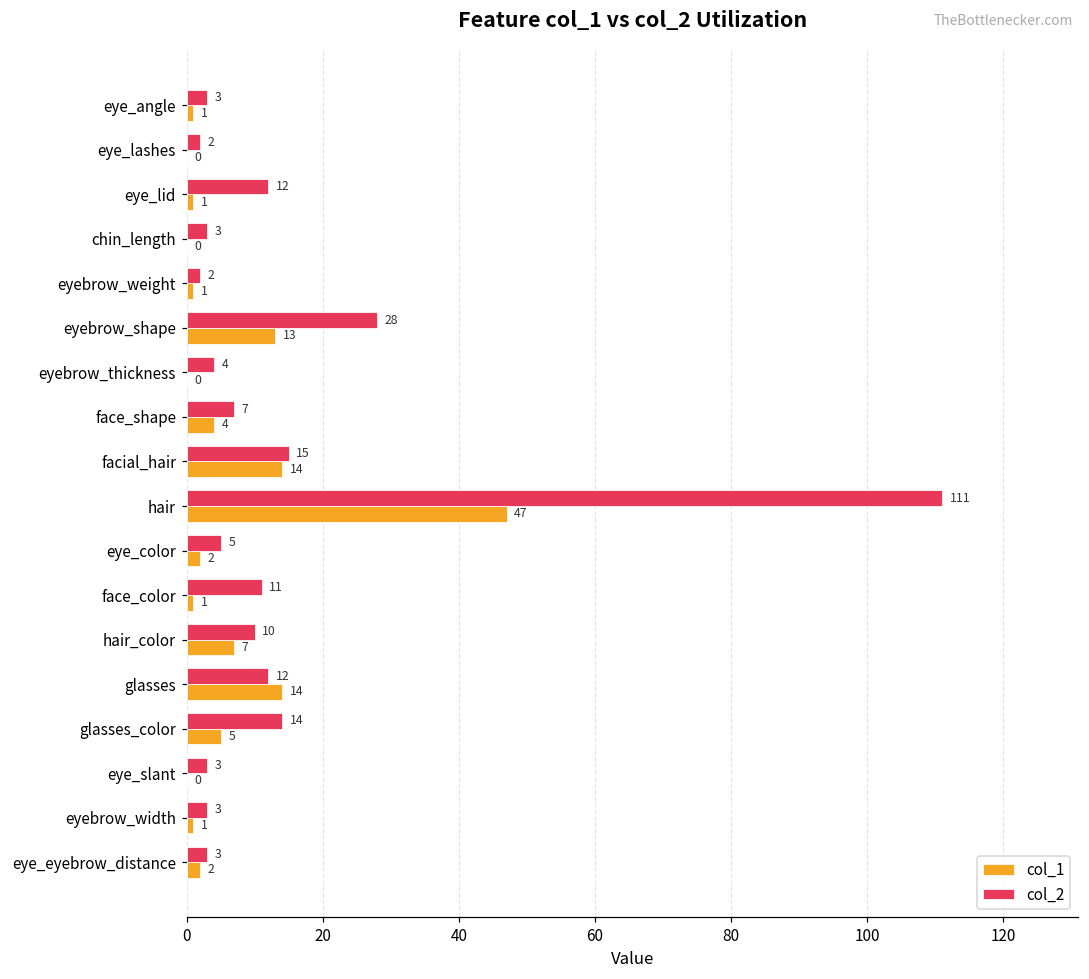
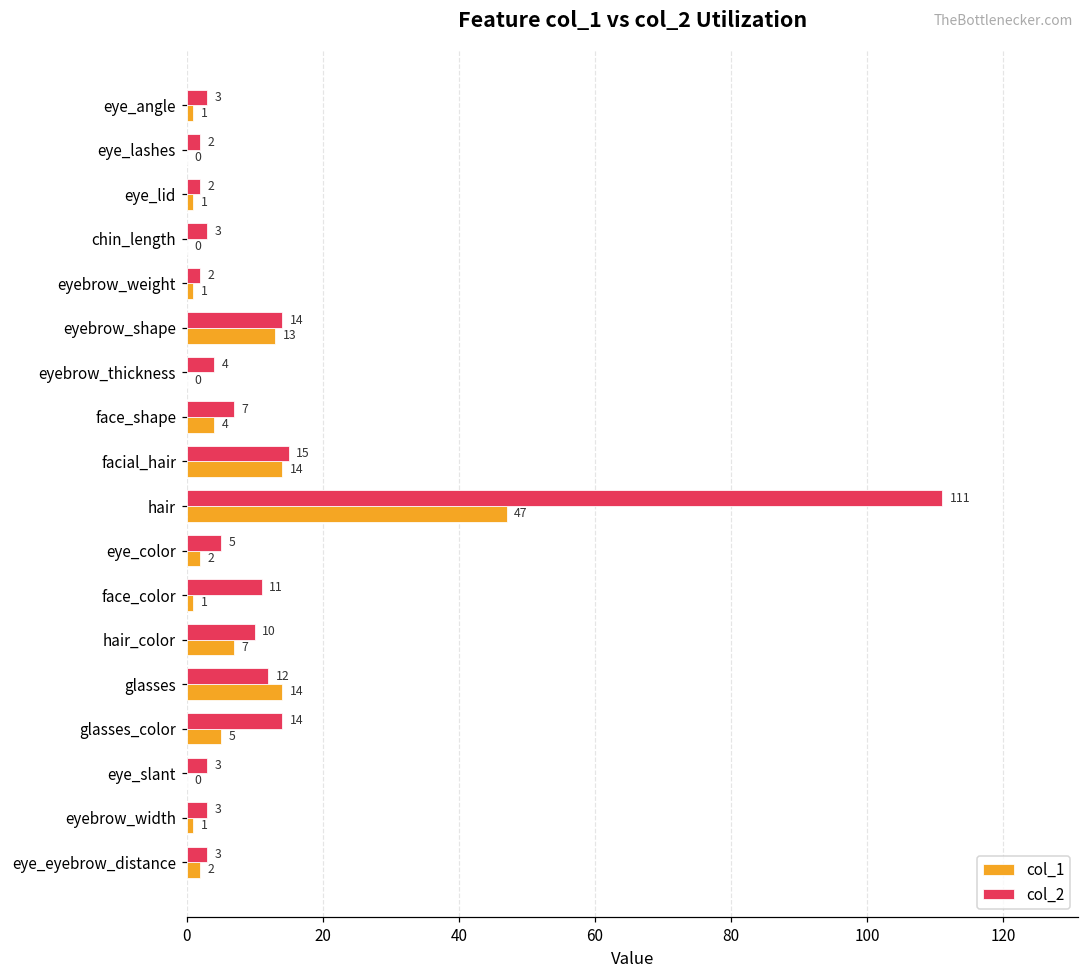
col_2, eye_lid: 12 -> 2
col_2, eyebrow_shape: 28 -> 14
